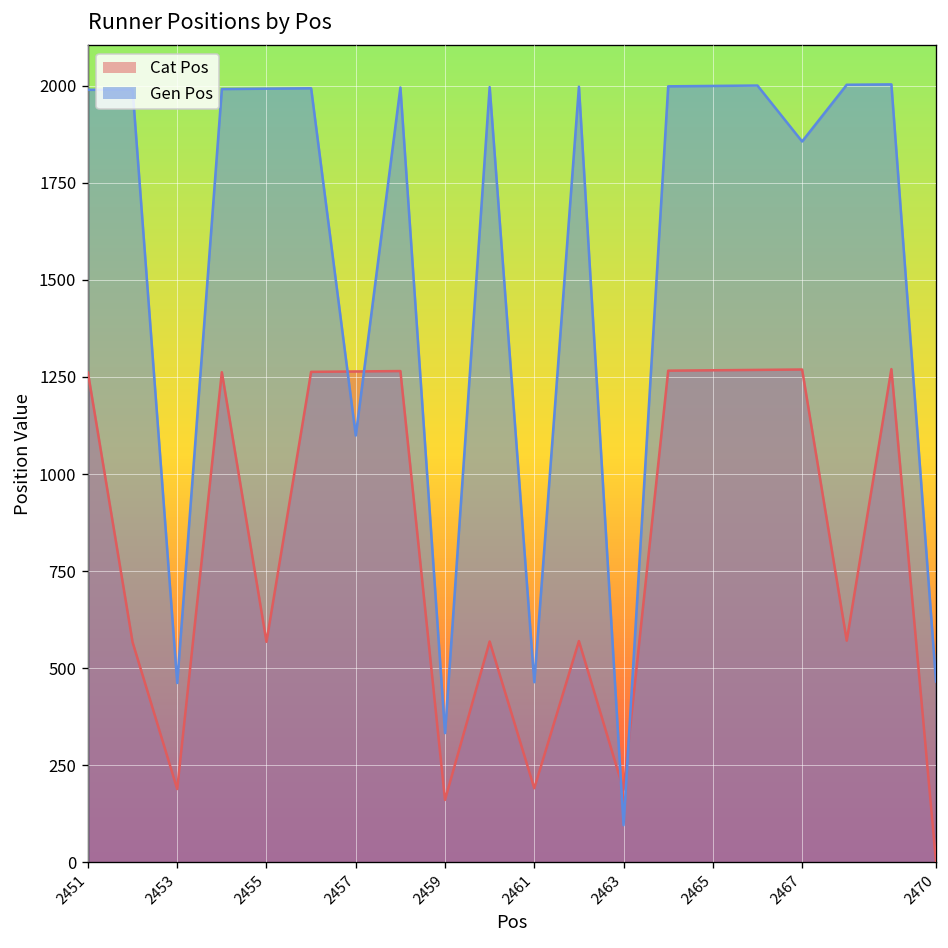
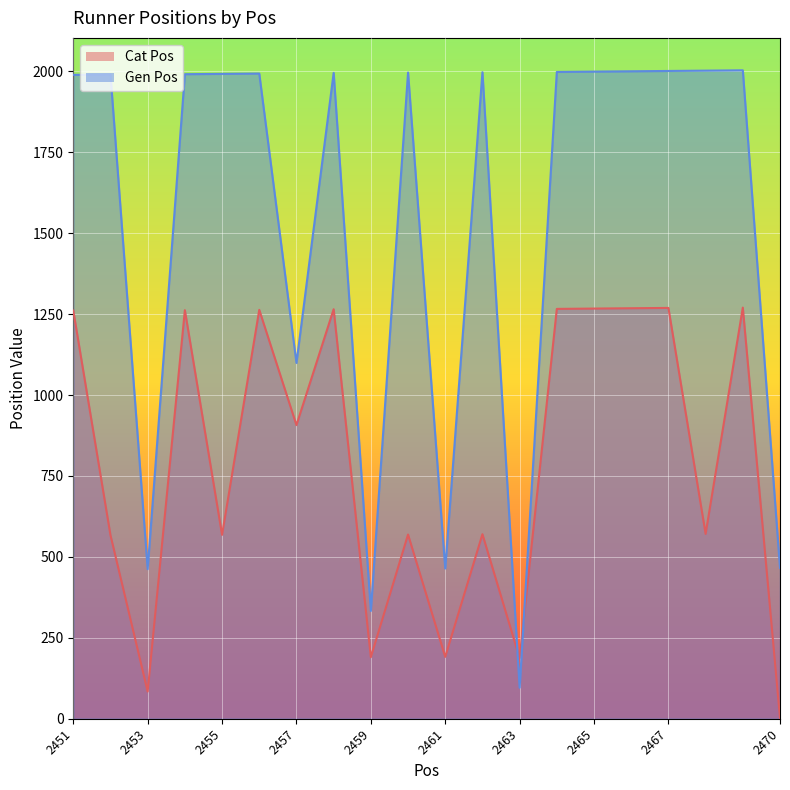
Cat Pos, 2453: 190 -> 80
Cat Pos, 2457: 1260 -> 910
Cat Pos, 2459: 160 -> 190
Gen Pos, 2467: 1860 -> 2000
